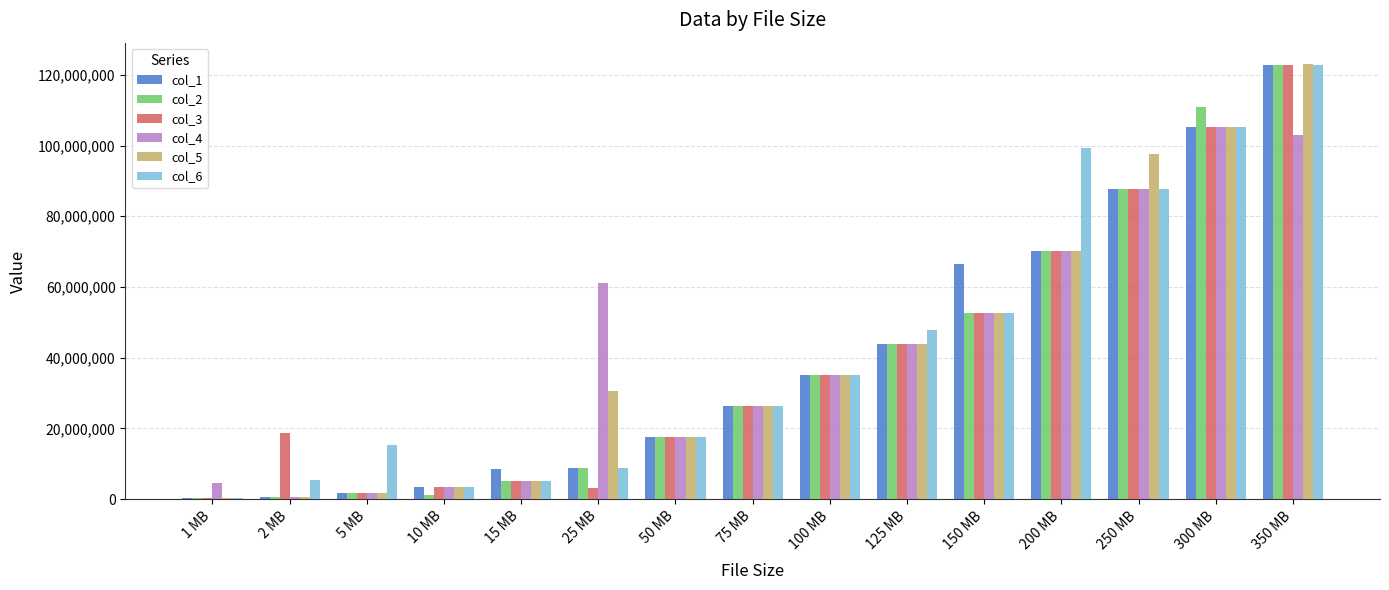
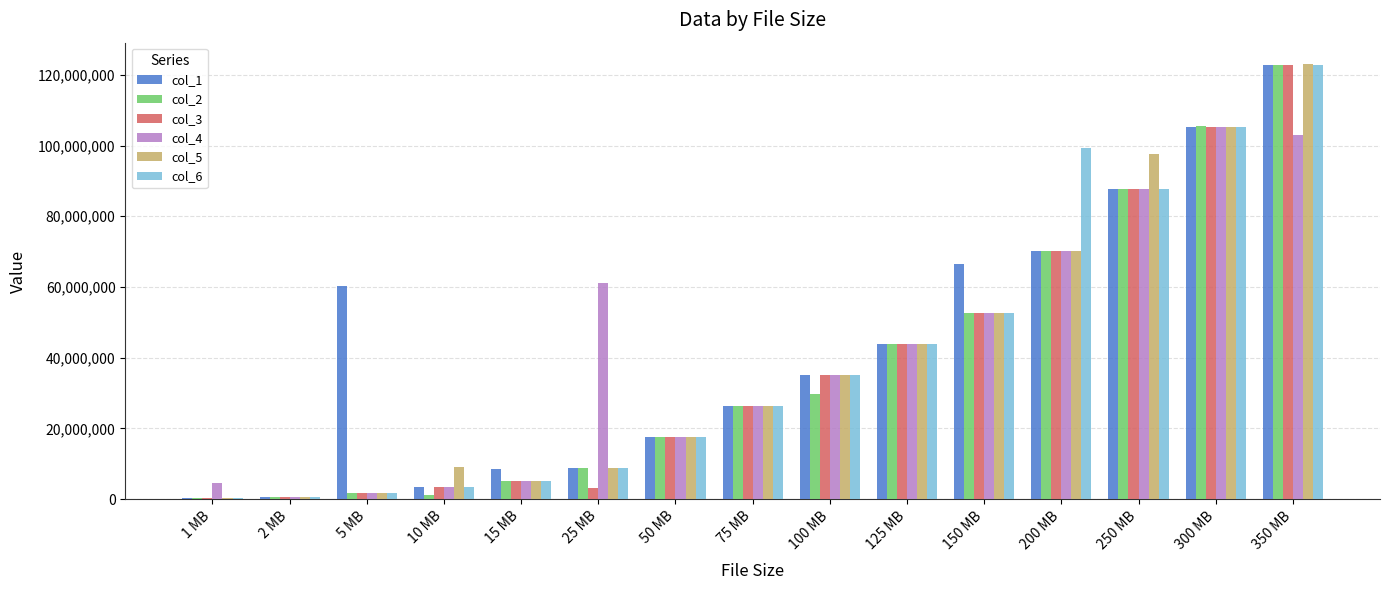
col_3, 2 MB: 19,000,000 -> 1,000,000
col_6, 2 MB: 6,000,000 -> 1,000,000
col_1, 5 MB: 2,000,000 -> 60,000,000
col_6, 5 MB: 15,000,000 -> 2,000,000
col_5, 10 MB: 4,000,000 -> 9,000,000
col_5, 25 MB: 31,000,000 -> 9,000,000
col_2, 100 MB: 35,000,000 -> 30,000,000
col_6, 125 MB: 48,000,000 -> 44,000,000
col_2, 300 MB: 111,000,000 -> 105,000,000
